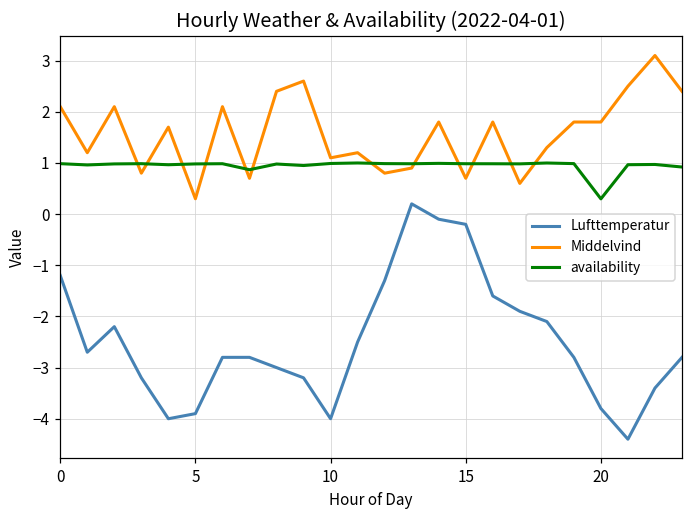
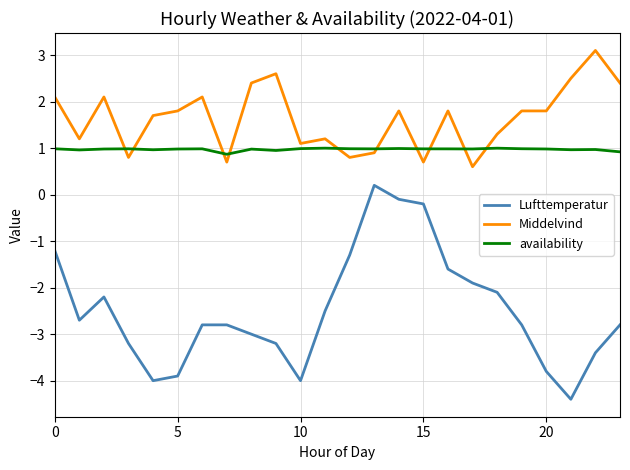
Middelvind, 5: 0.3 -> 1.8
availability, 20: 0.3 -> 1.0
